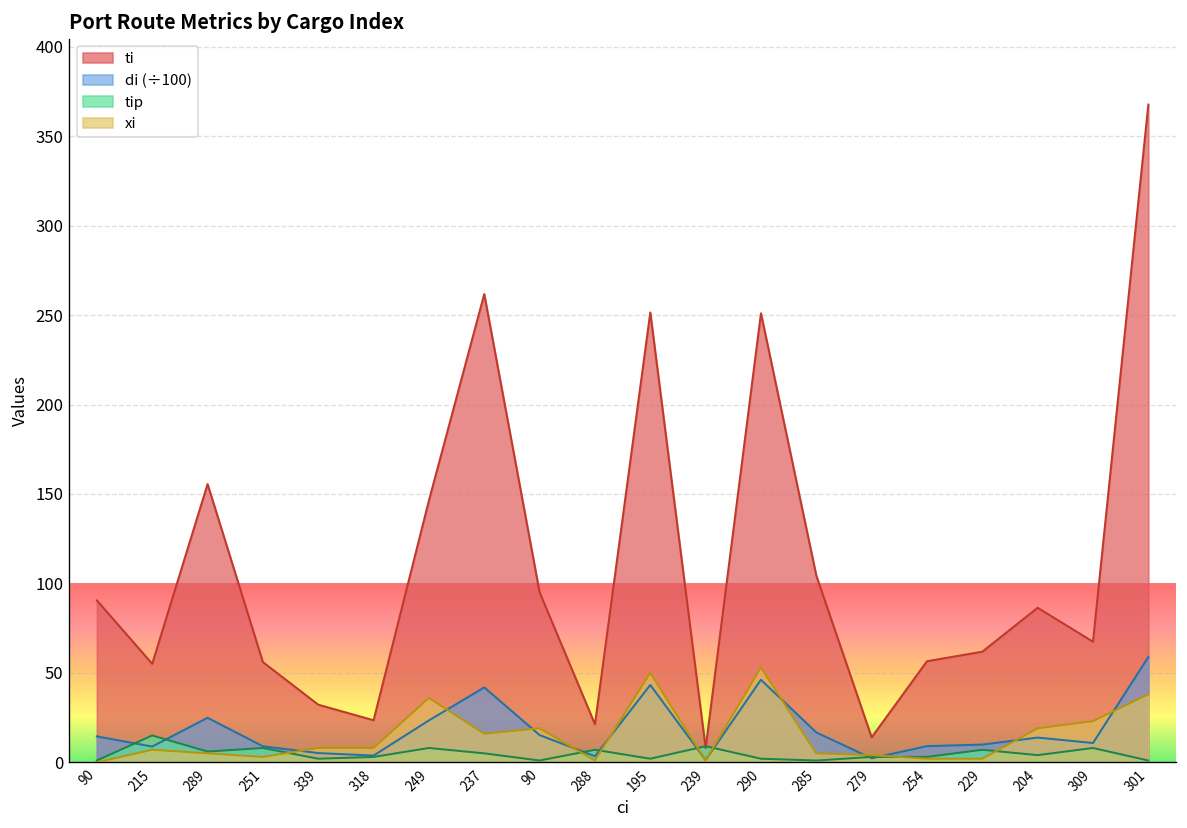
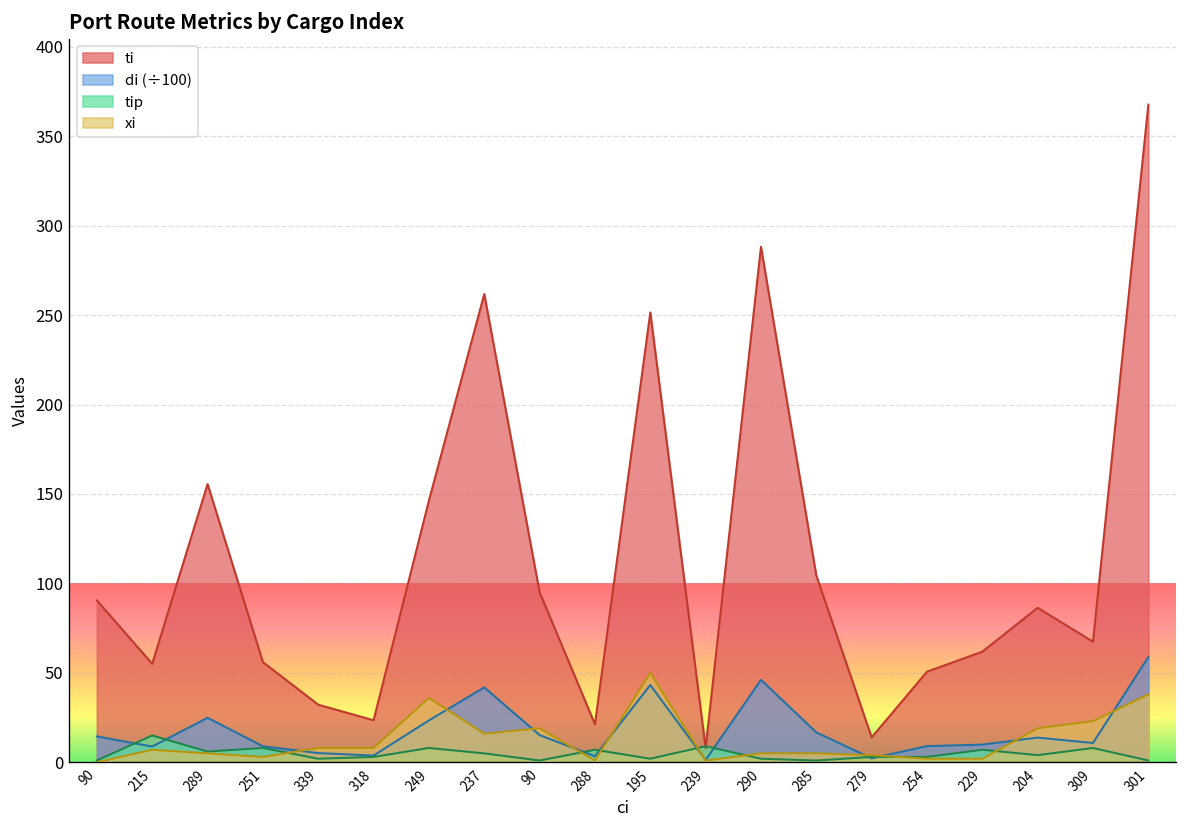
ti, 290: 251 -> 288
xi, 290: 53 -> 5
ti, 254: 57 -> 51
